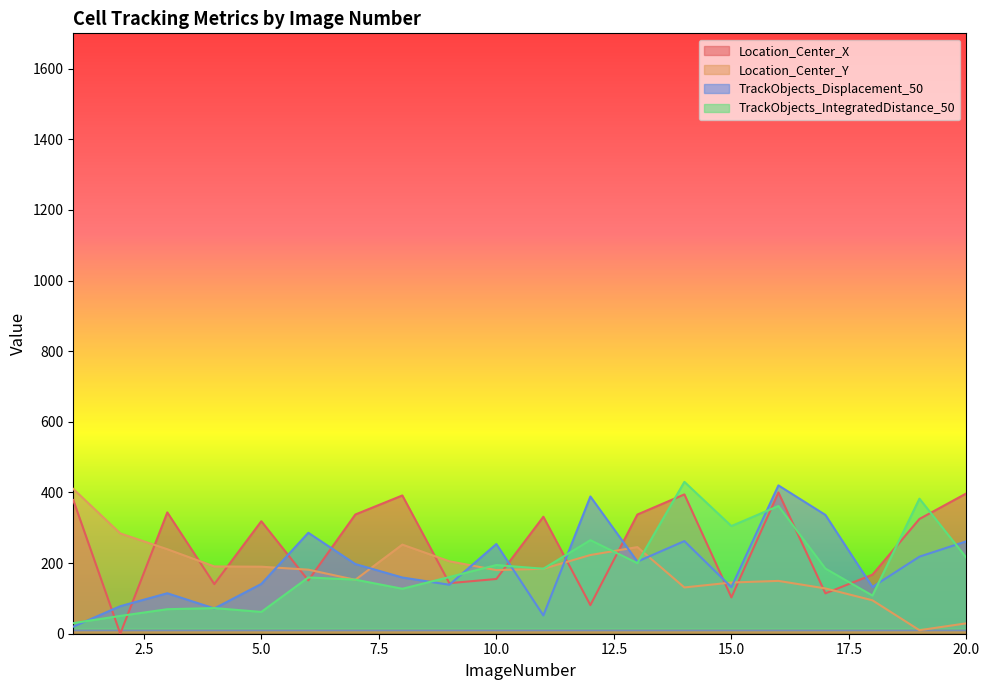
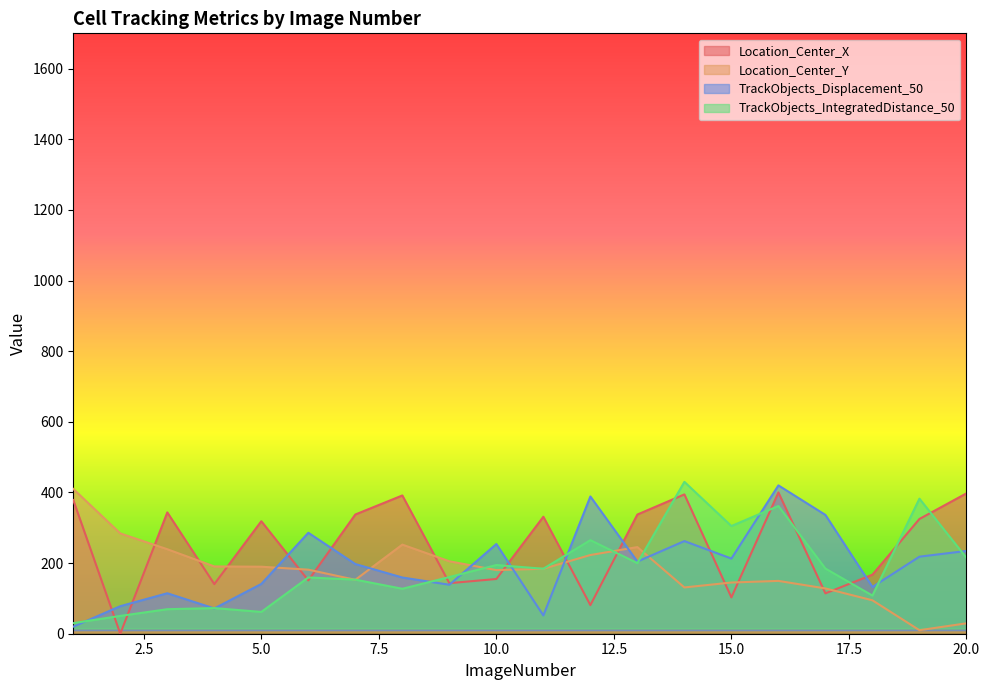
TrackObjects_Displacement_50, 15.0: 130 -> 210
TrackObjects_Displacement_50, 20.0: 260 -> 230
